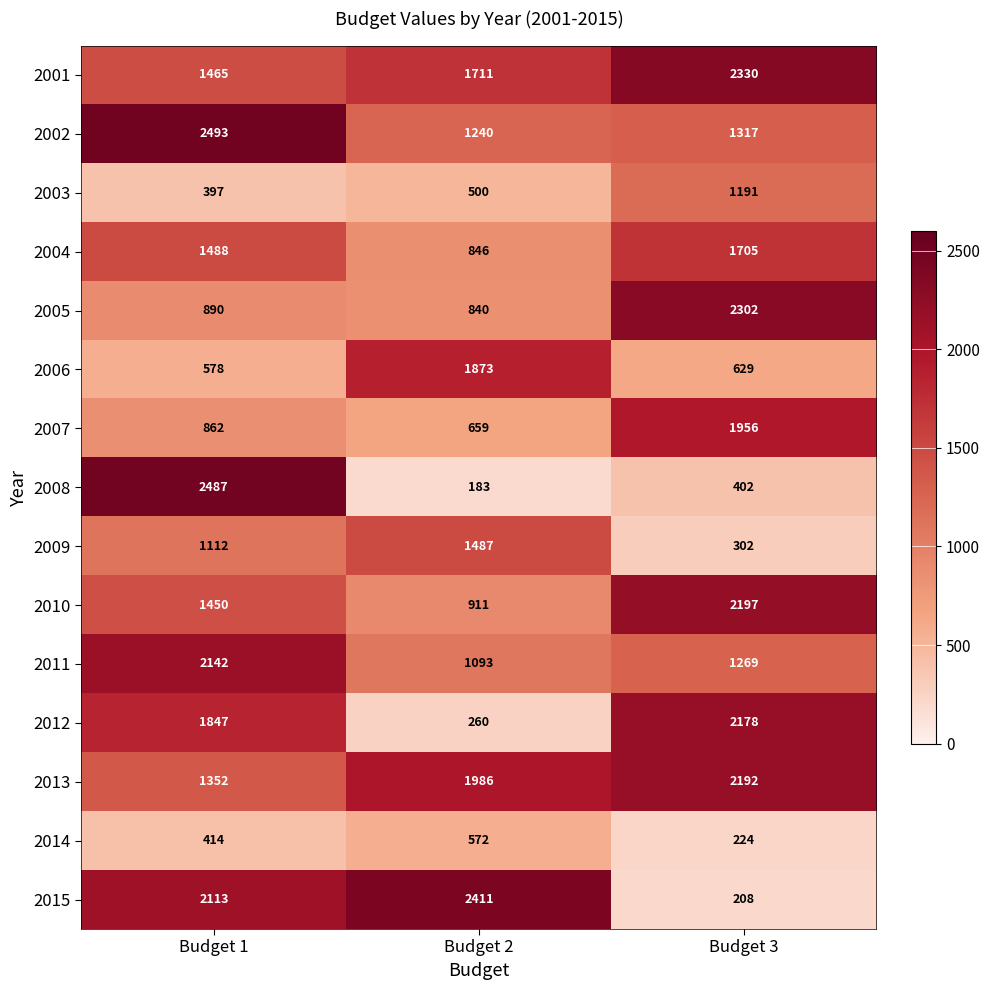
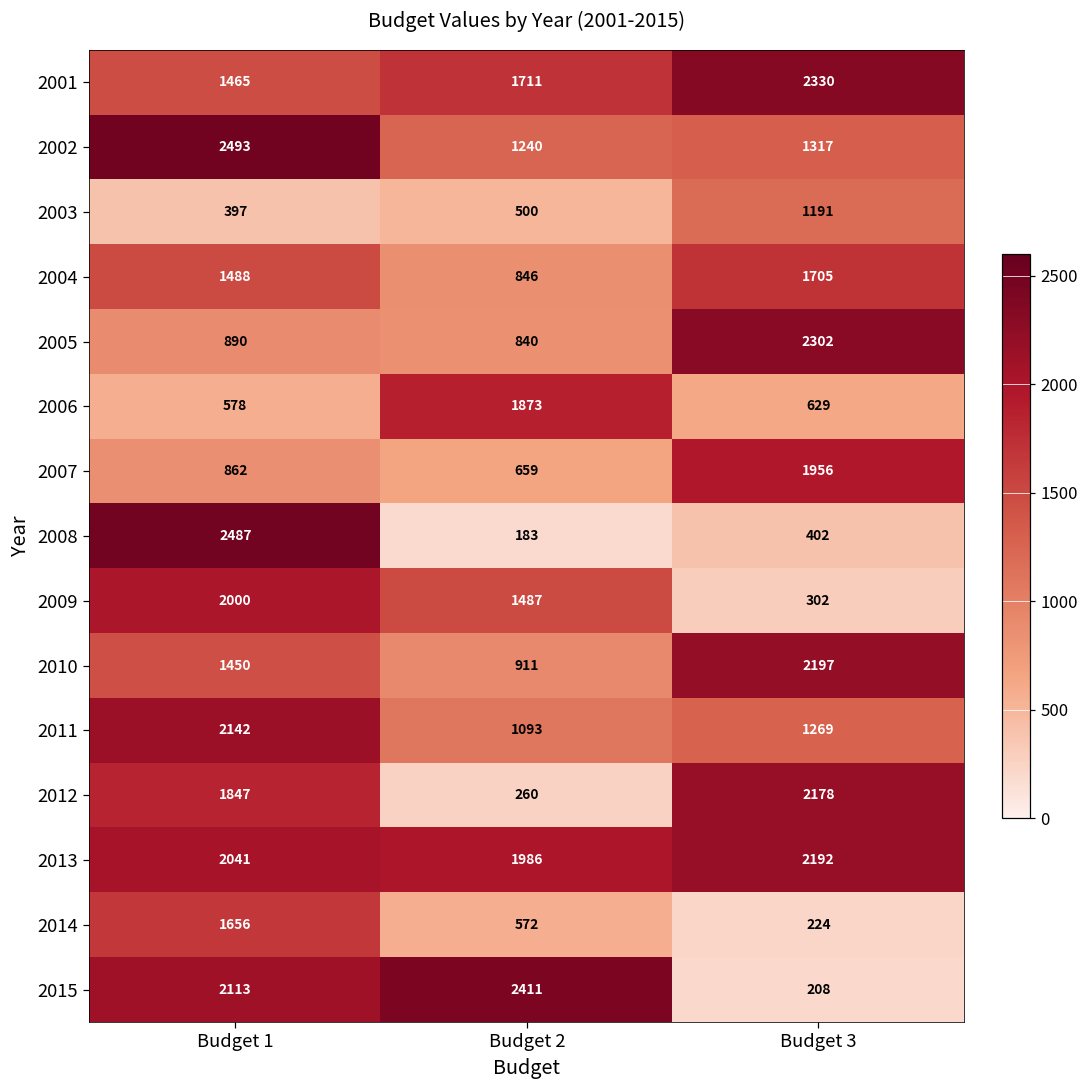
2009, Budget 1: 1112 -> 2000
2013, Budget 1: 1352 -> 2041
2014, Budget 1: 414 -> 1656
